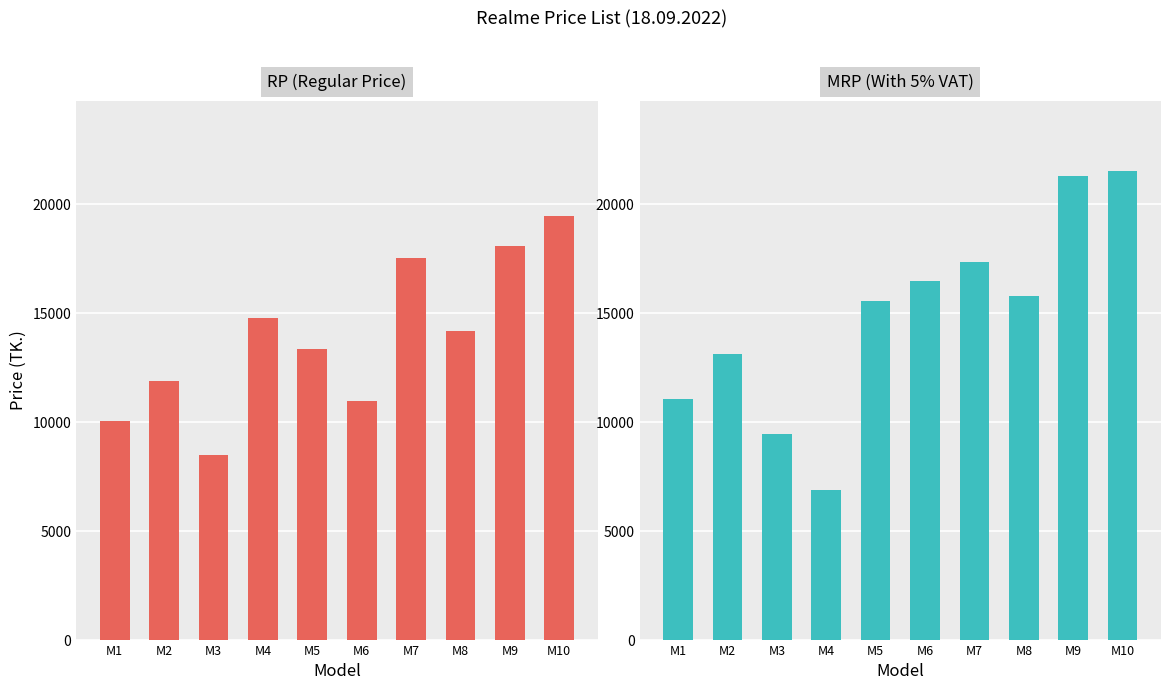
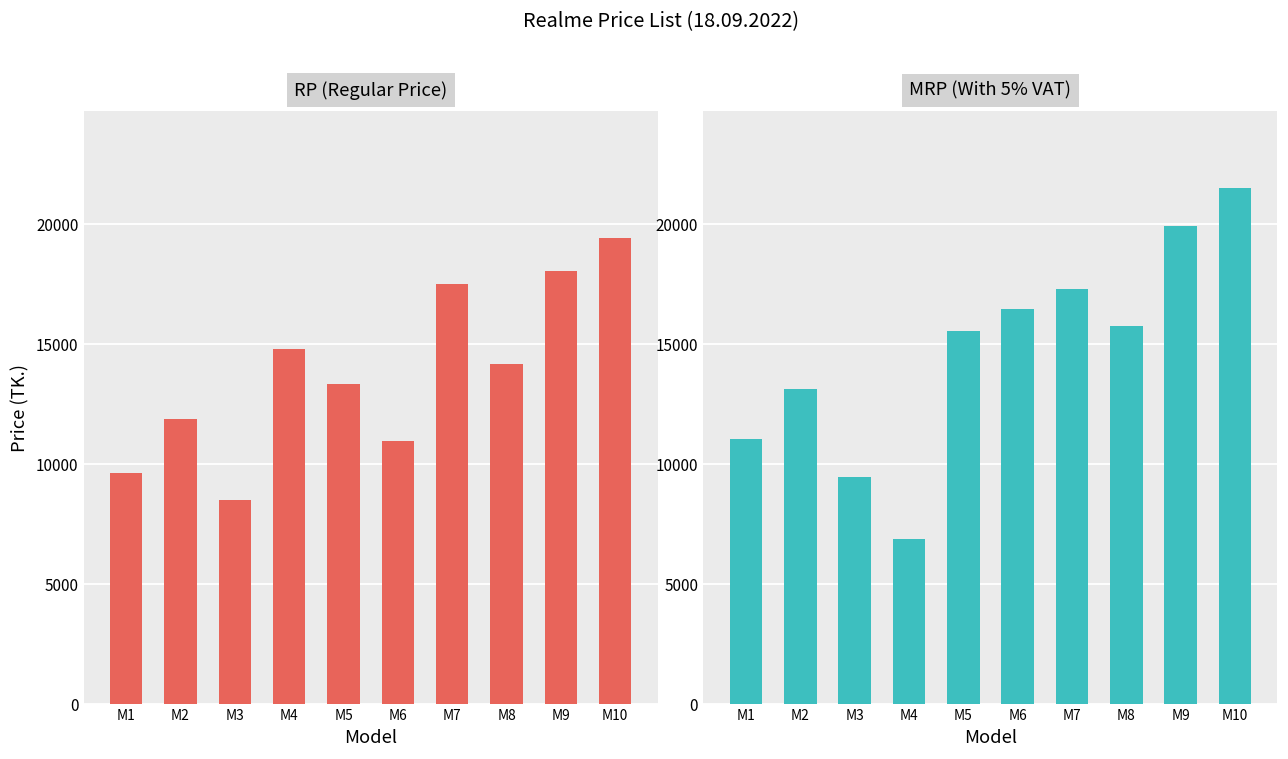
RP (Regular Price), M1: 10000 -> 9600
MRP (With 5% VAT), M9: 21300 -> 19900
